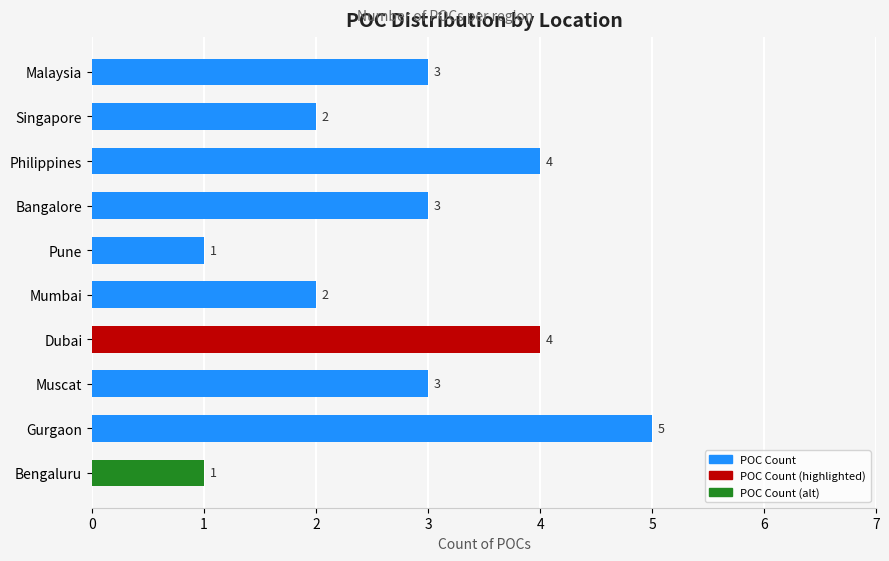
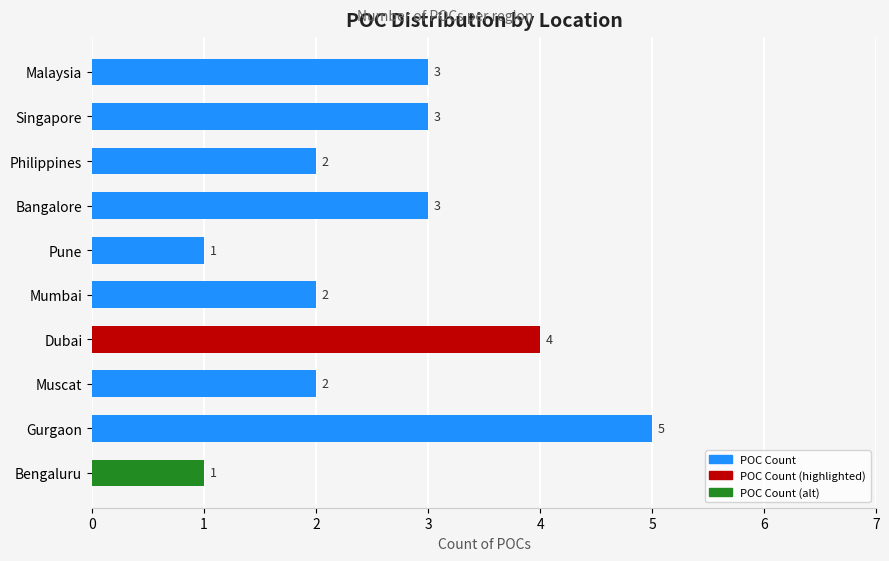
Singapore: 2 -> 3
Philippines: 4 -> 2
Muscat: 3 -> 2
